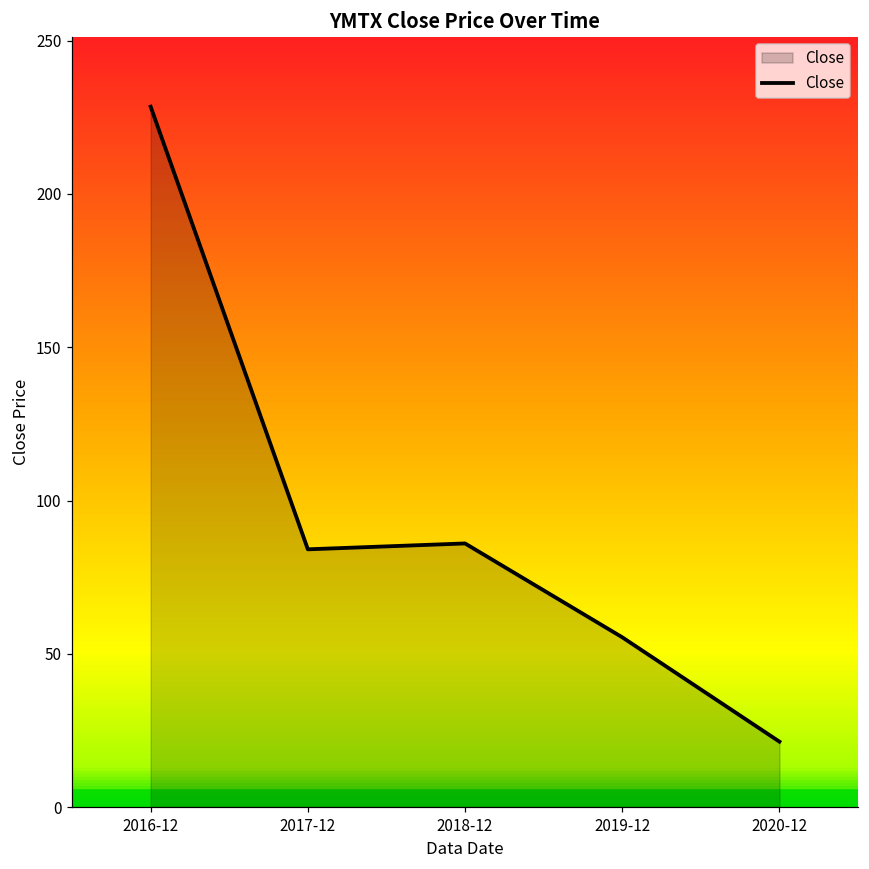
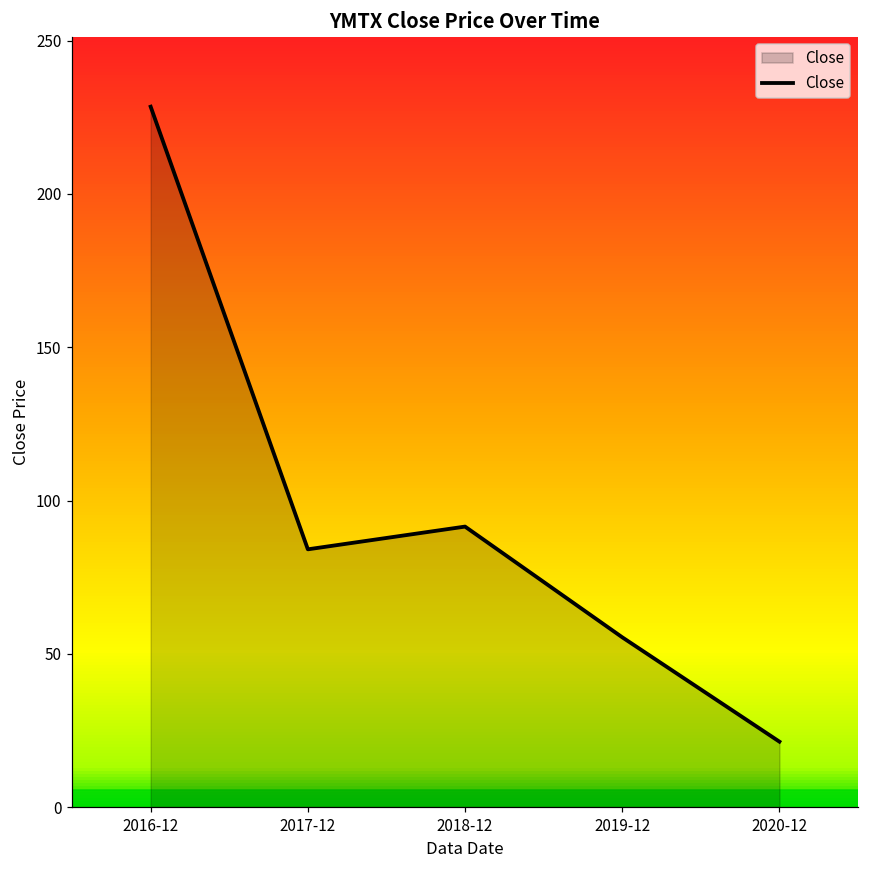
2018-12: 86 -> 92
